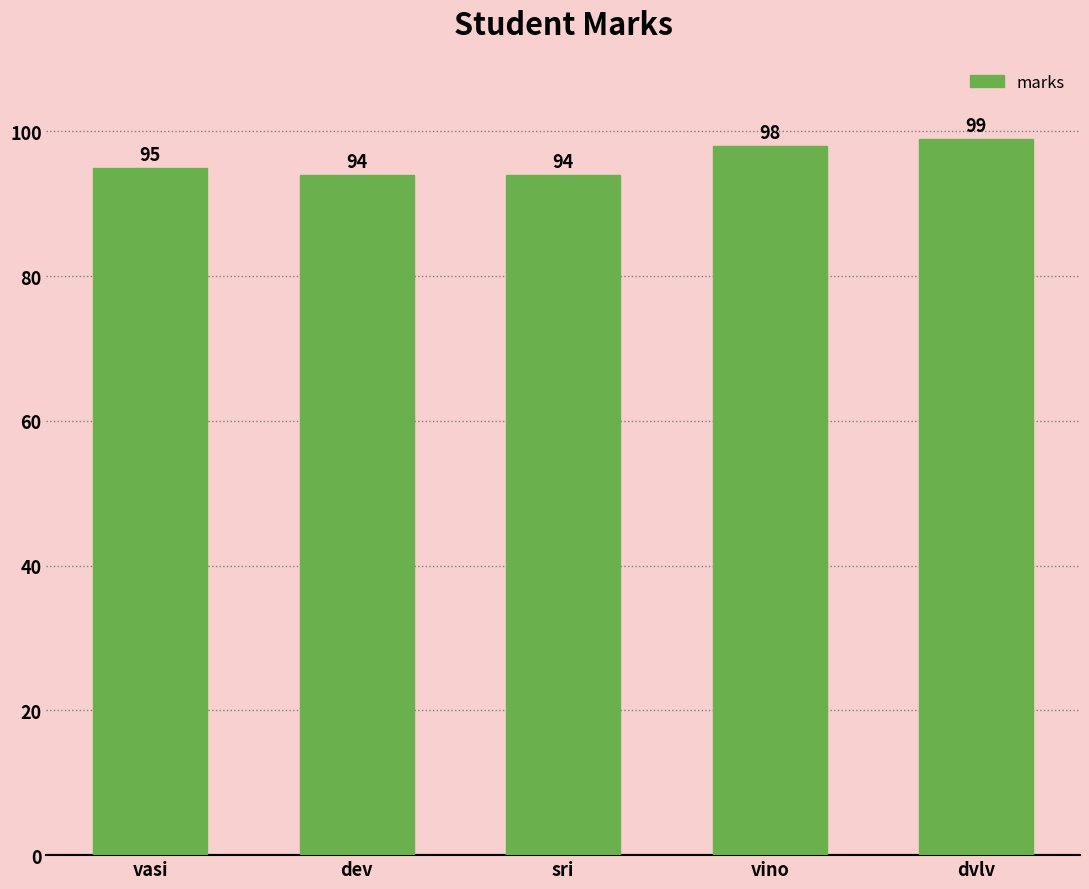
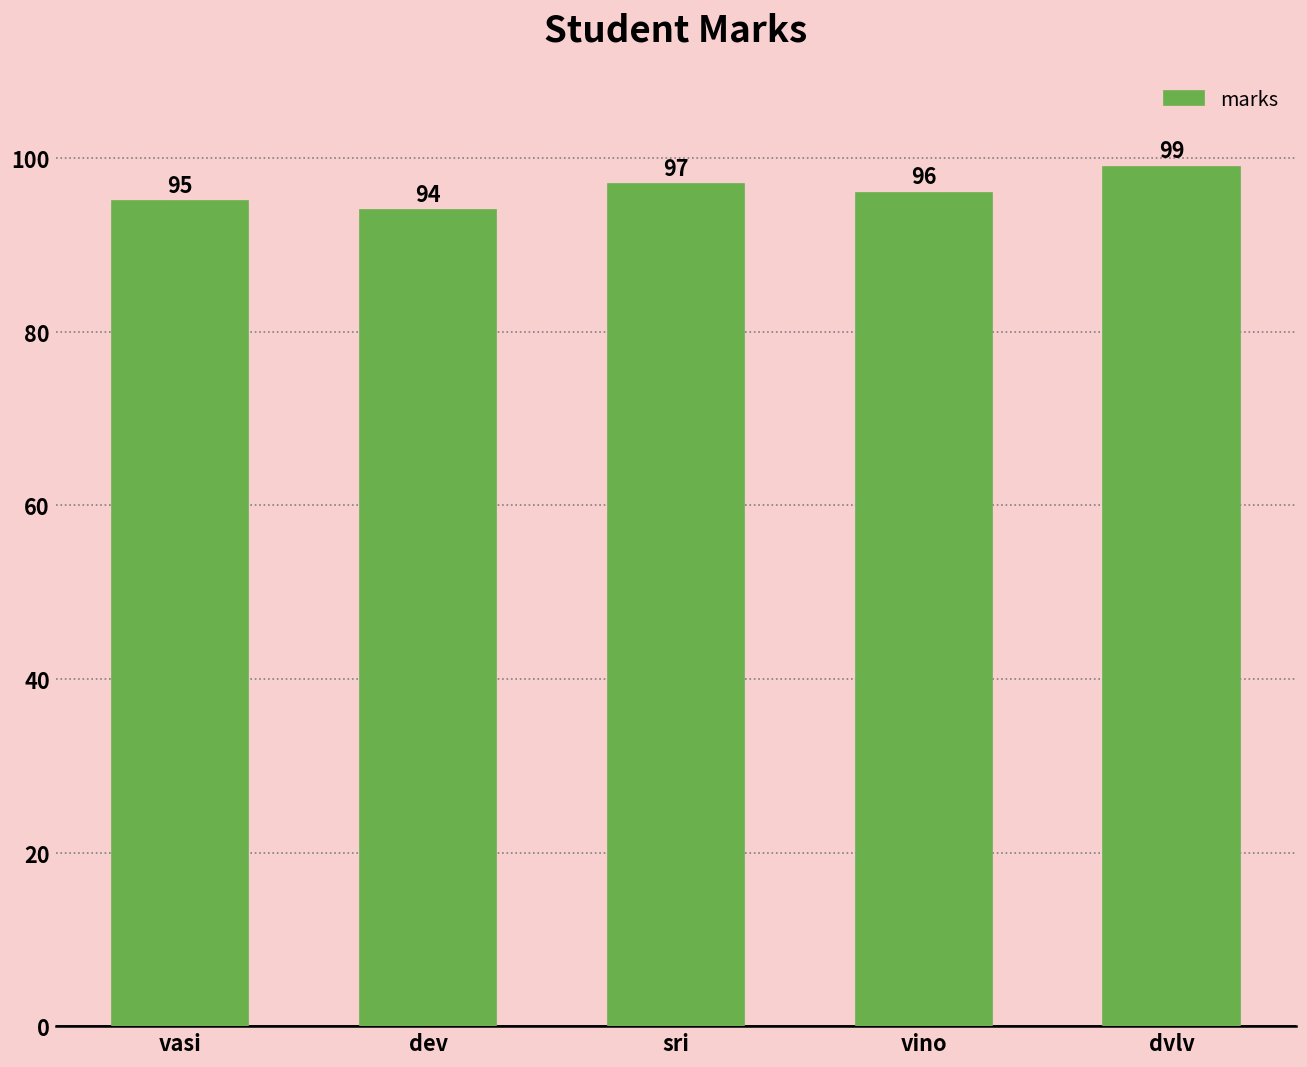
sri: 94 -> 97
vino: 98 -> 96
